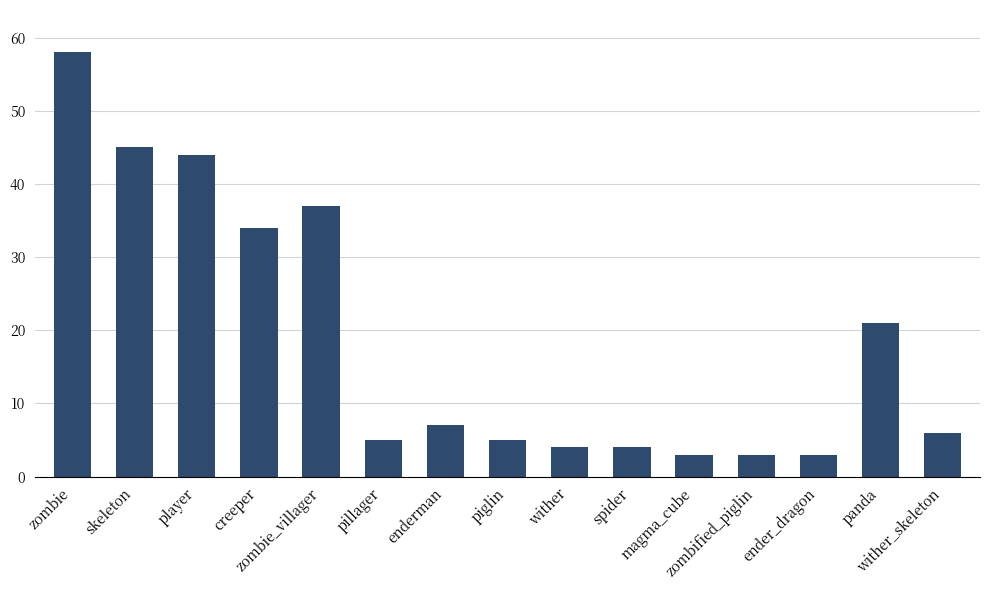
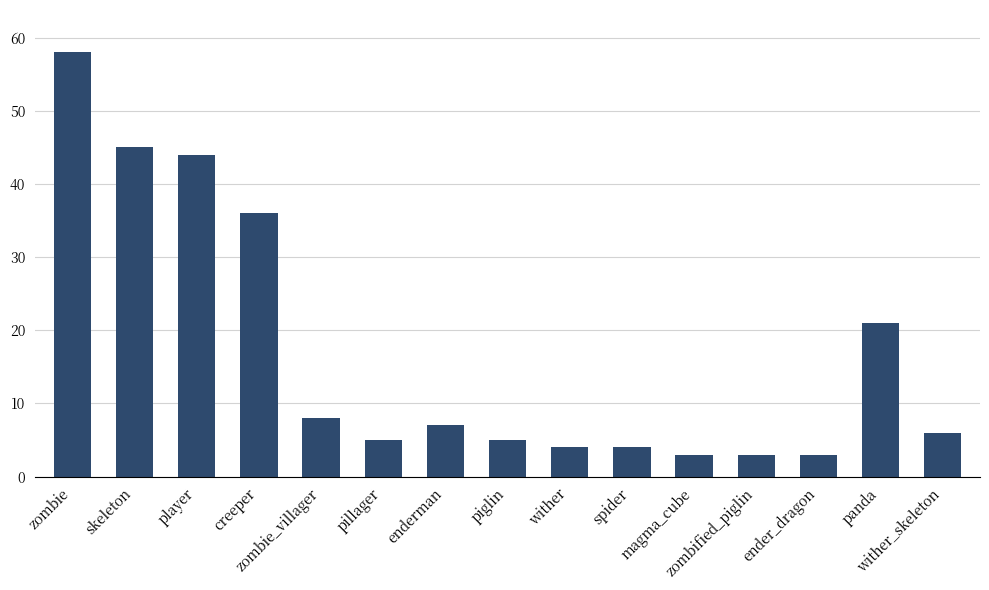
creeper: 34 -> 36
zombie_villager: 37 -> 8
